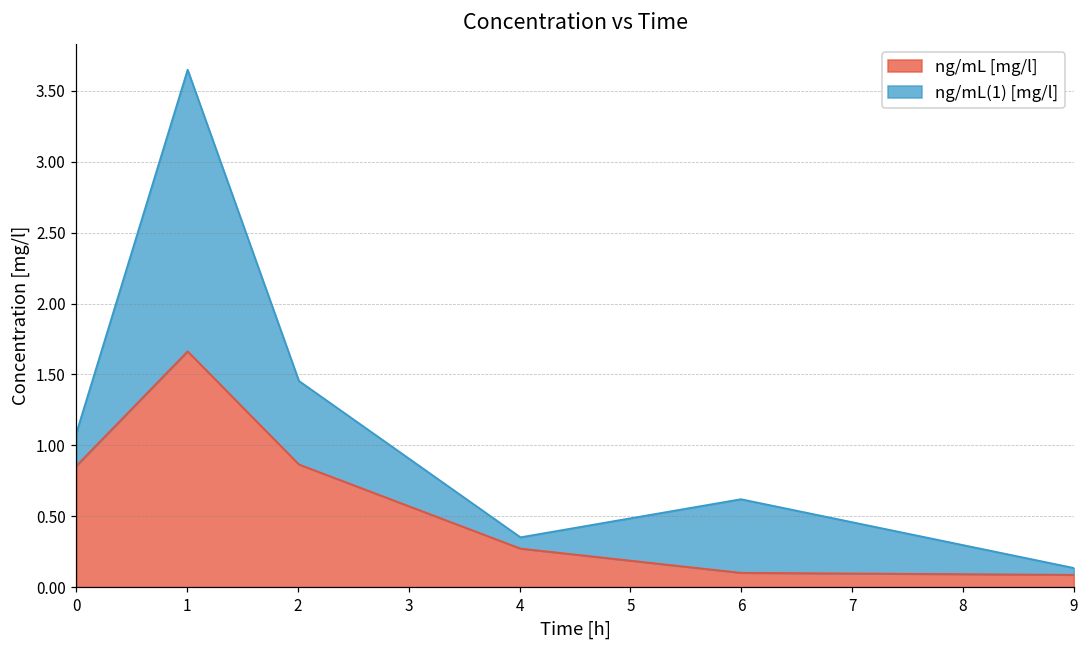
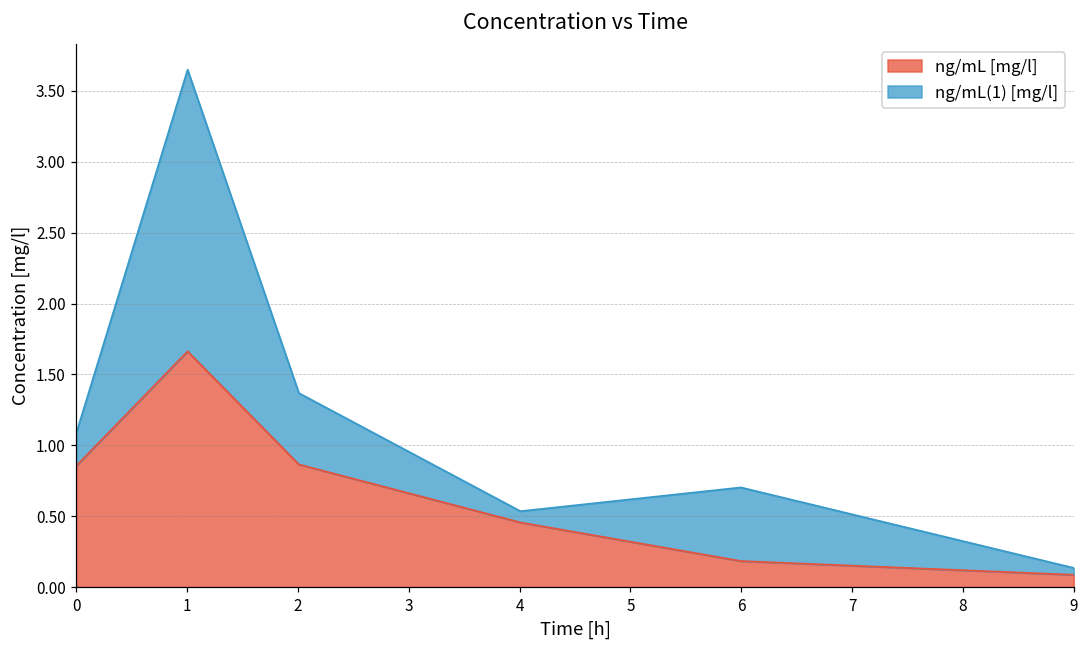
ng/mL(1) [mg/l], 2: 0.59 -> 0.50
ng/mL [mg/l], 4: 0.27 -> 0.46
ng/mL [mg/l], 6: 0.10 -> 0.18
